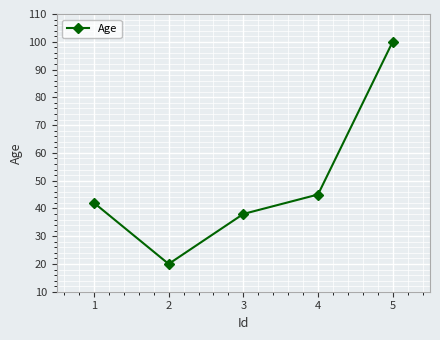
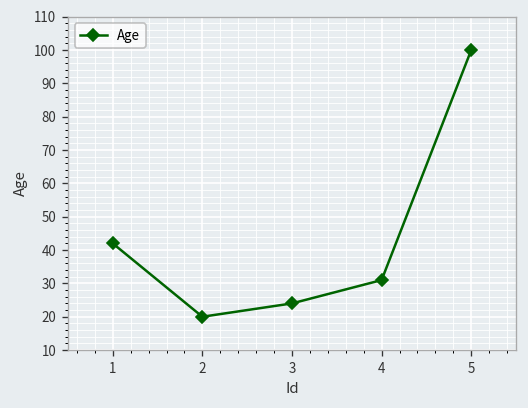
3: 38 -> 24
4: 45 -> 31
